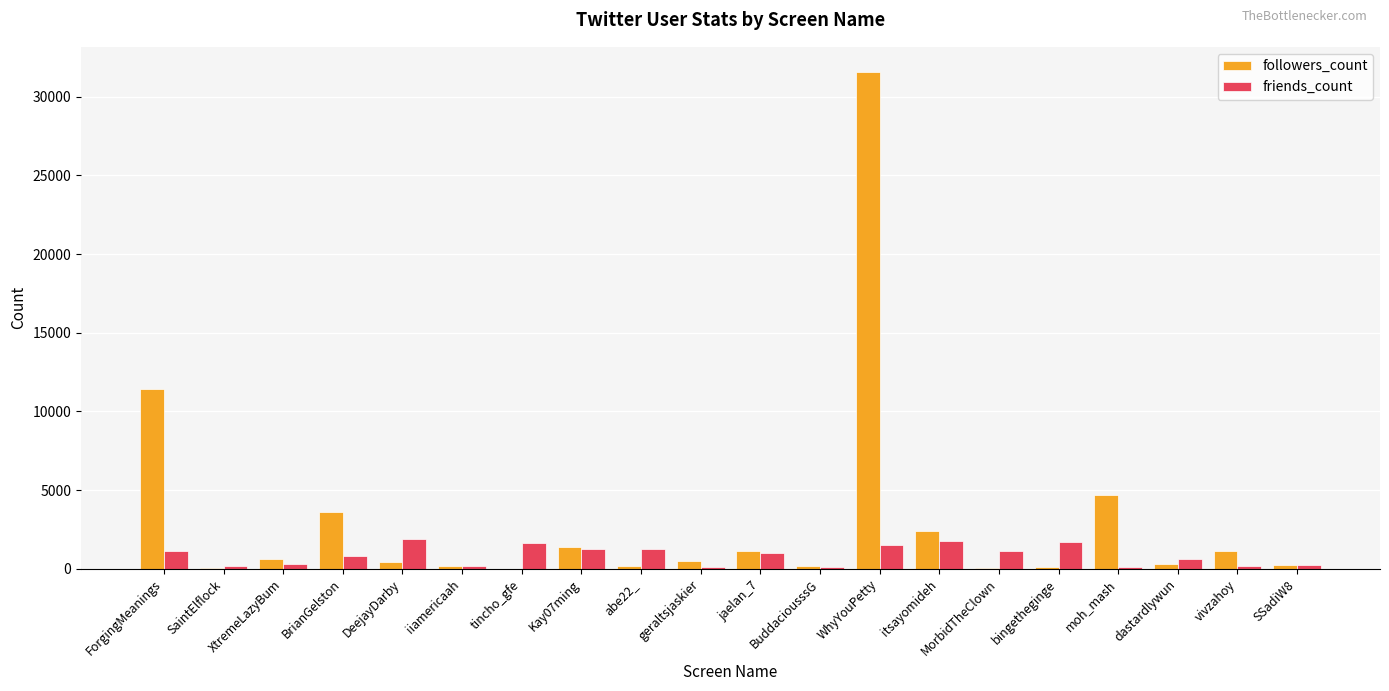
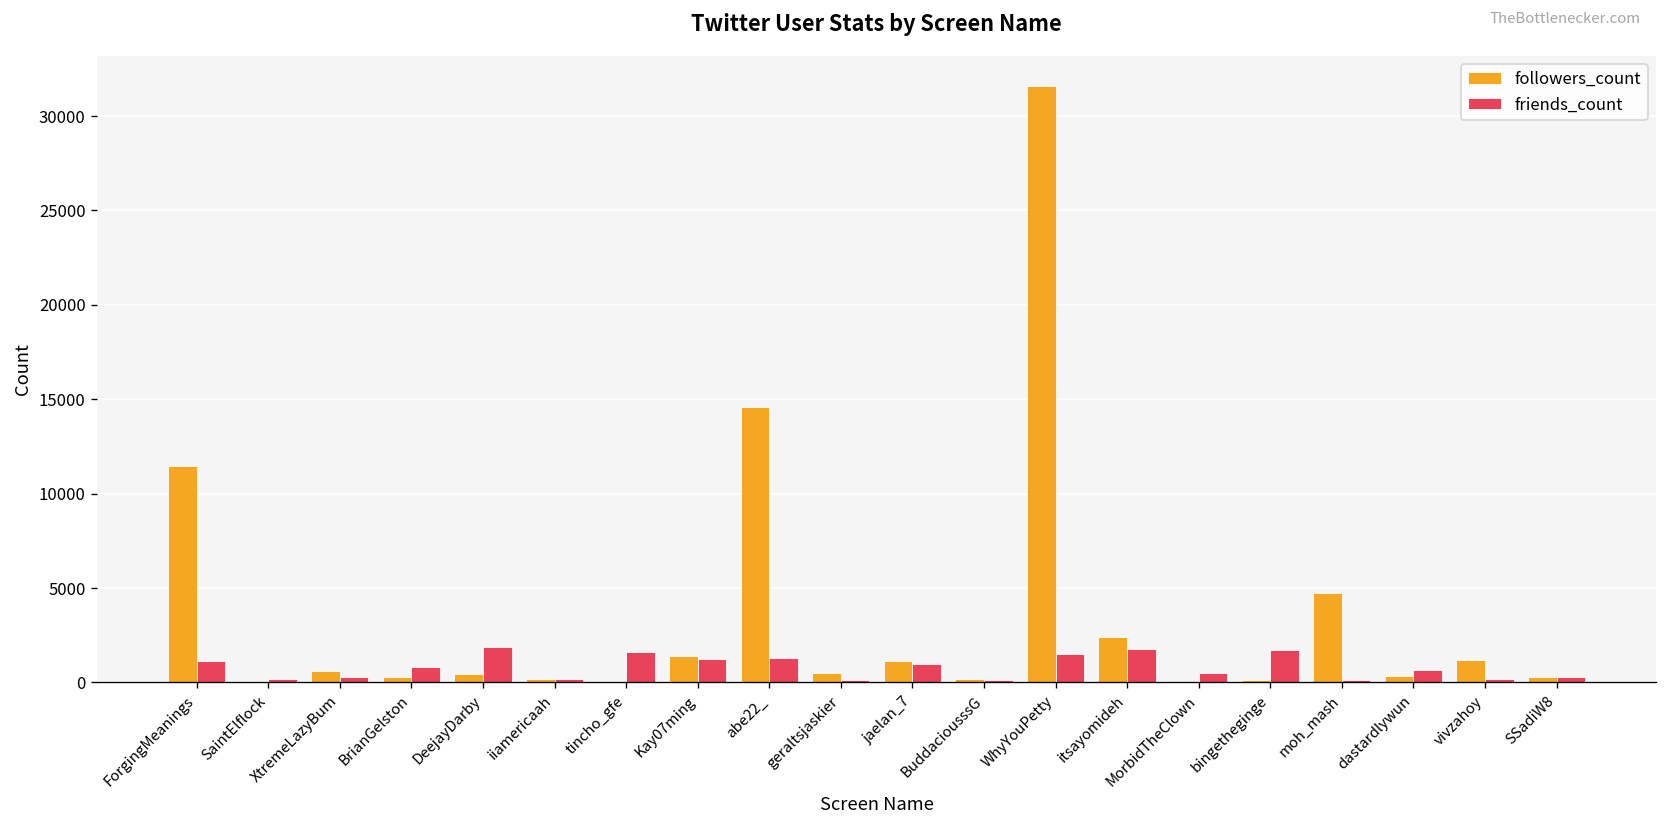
followers_count, BrianGelston: 3600 -> 300
followers_count, abe22_: 200 -> 14600
friends_count, MorbidTheClown: 1100 -> 500
